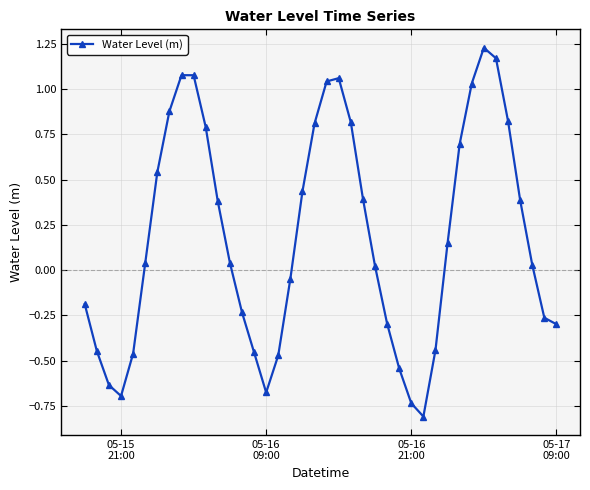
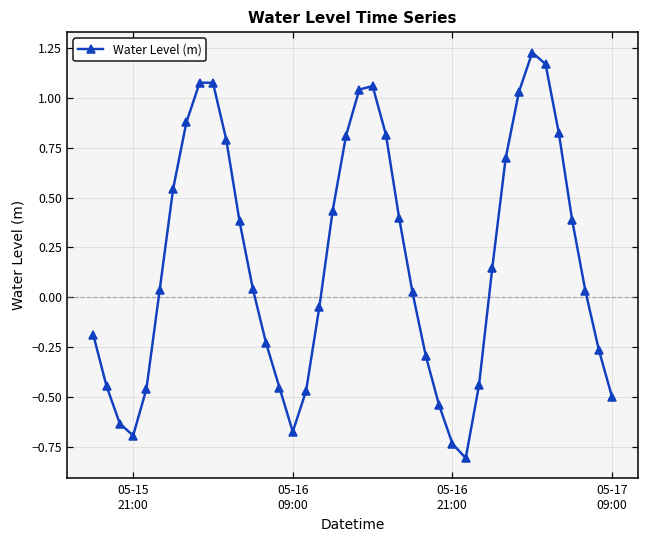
05-17 09:00: -0.30 -> -0.50
